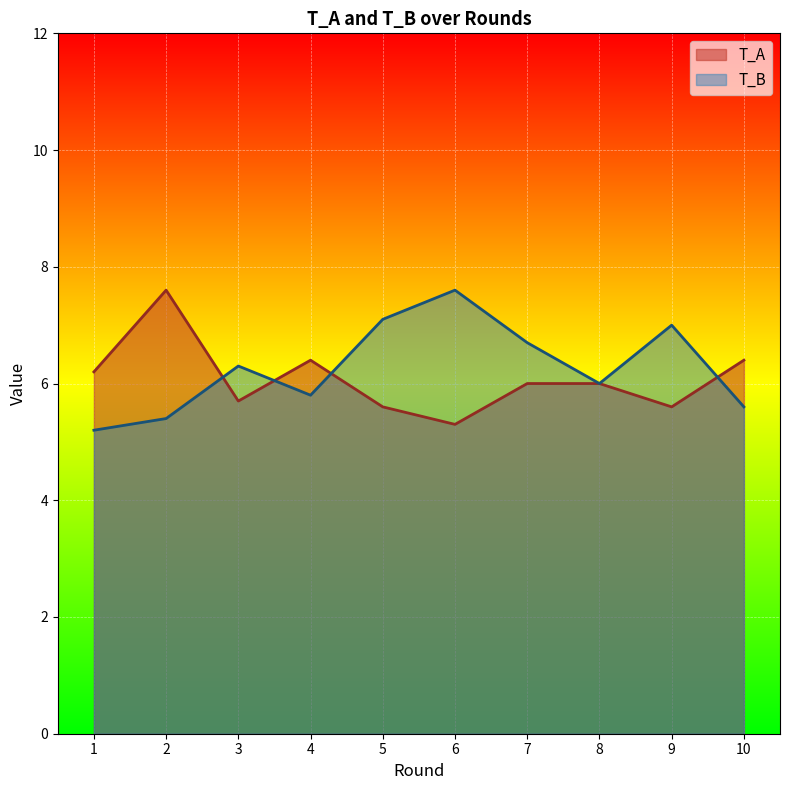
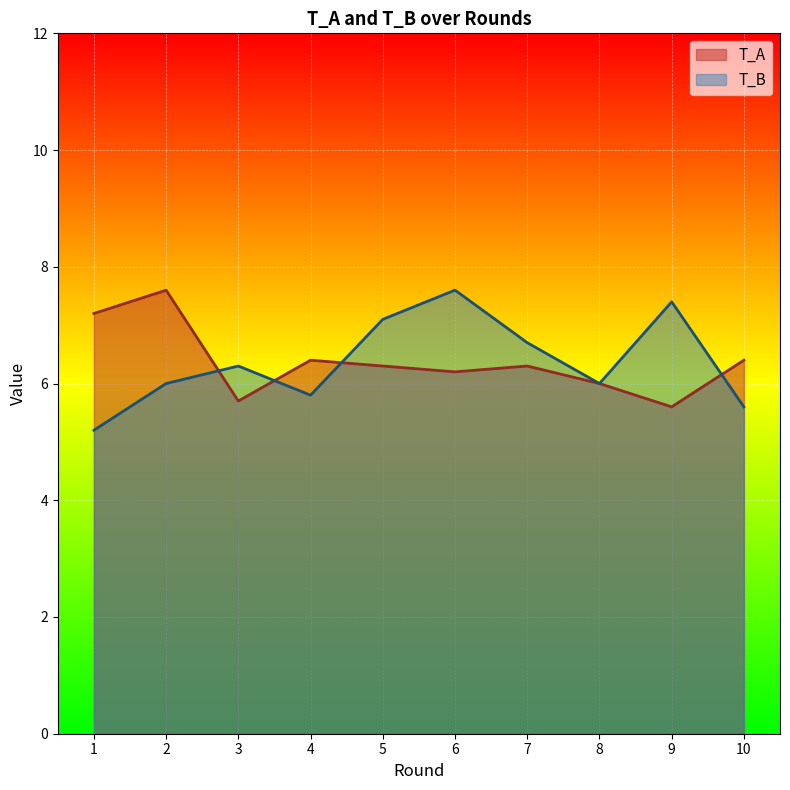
T_A, 1: 6.2 -> 7.2
T_B, 2: 5.4 -> 6.0
T_A, 5: 5.6 -> 6.3
T_A, 6: 5.3 -> 6.2
T_A, 7: 6.0 -> 6.3
T_B, 9: 7.0 -> 7.4
